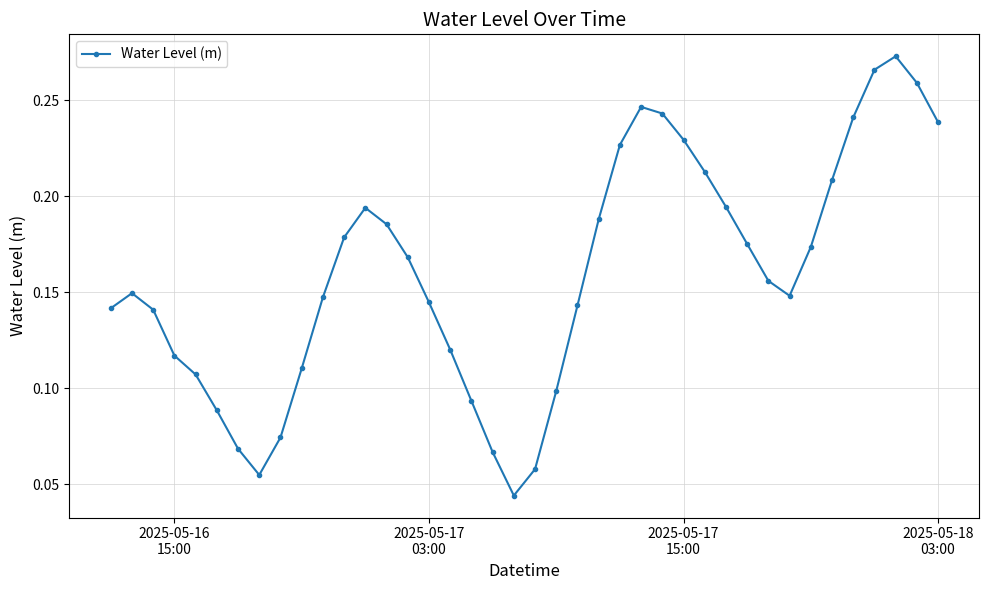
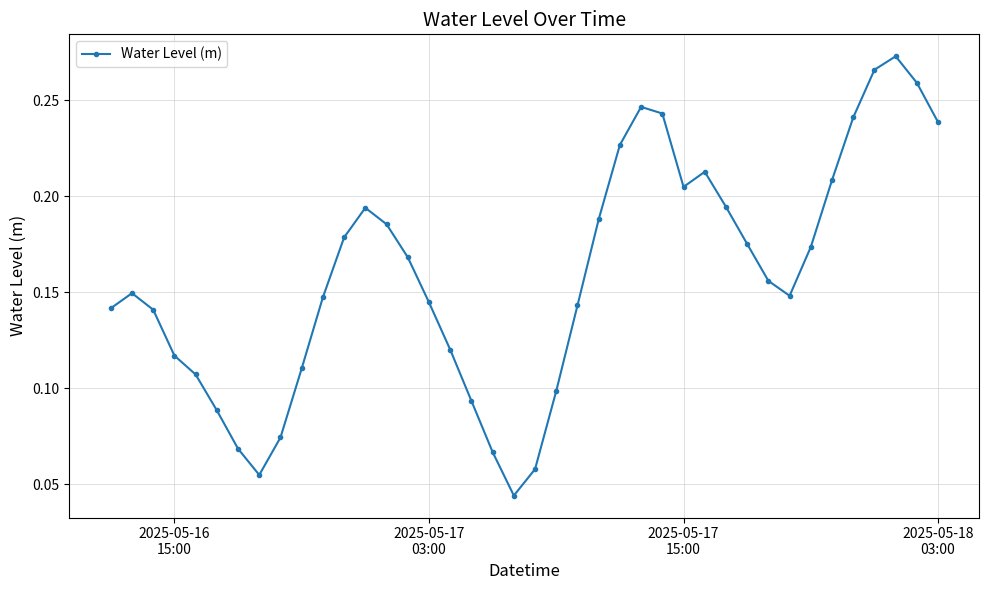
2025-05-17 15:00: 0.230 -> 0.205
